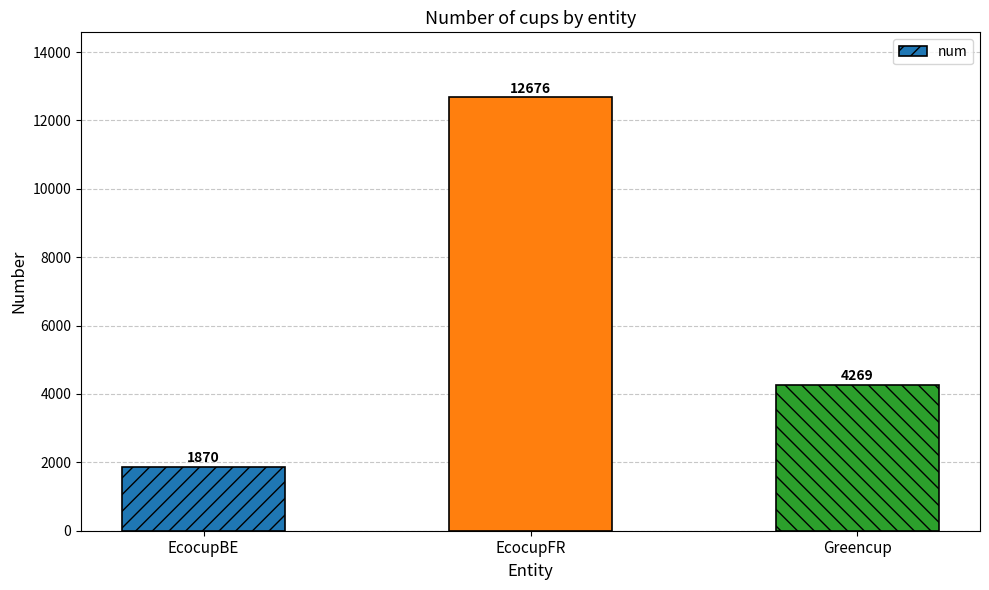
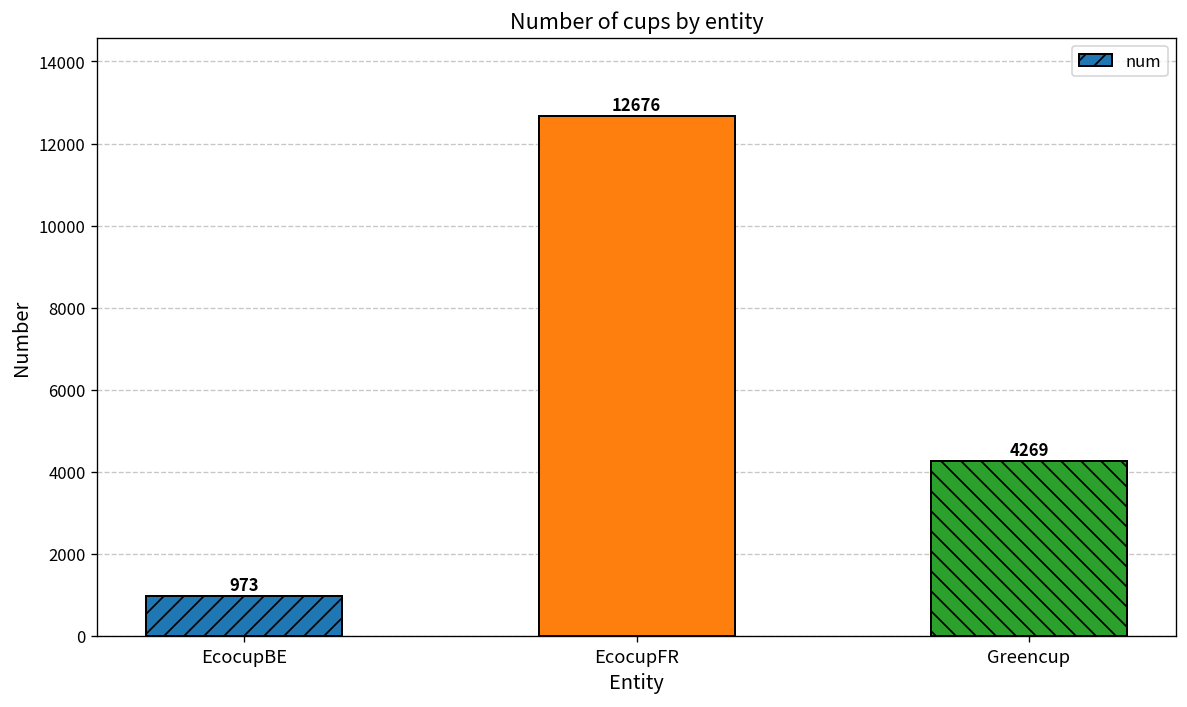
EcocupBE: 1870 -> 973
